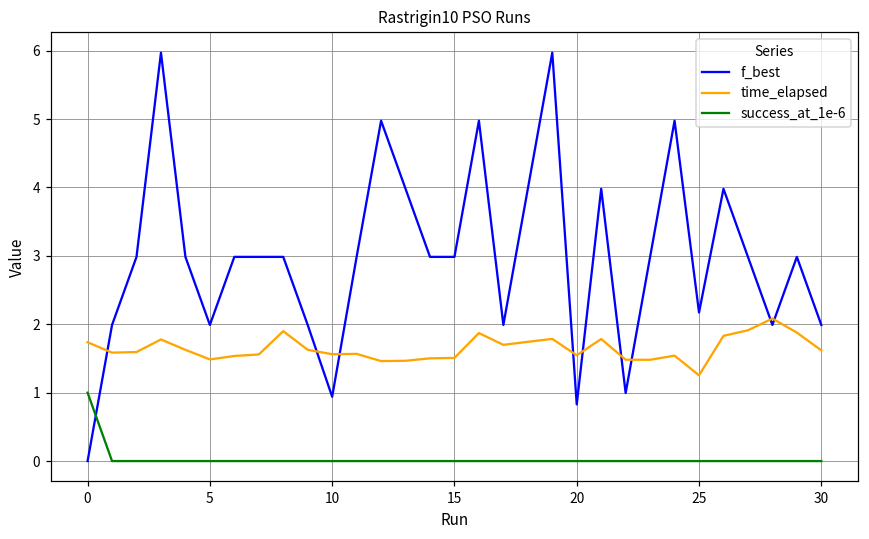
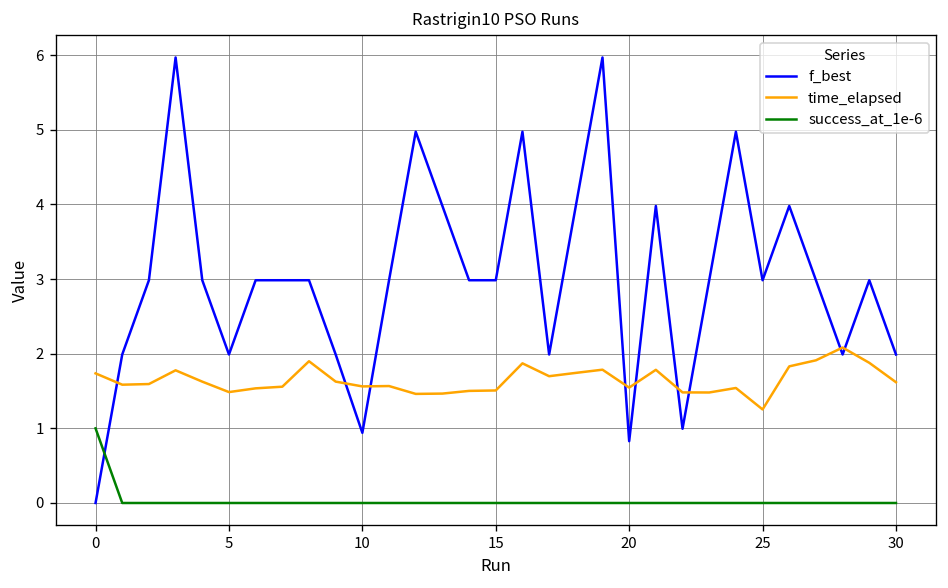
f_best, 25: 2.2 -> 3.0
